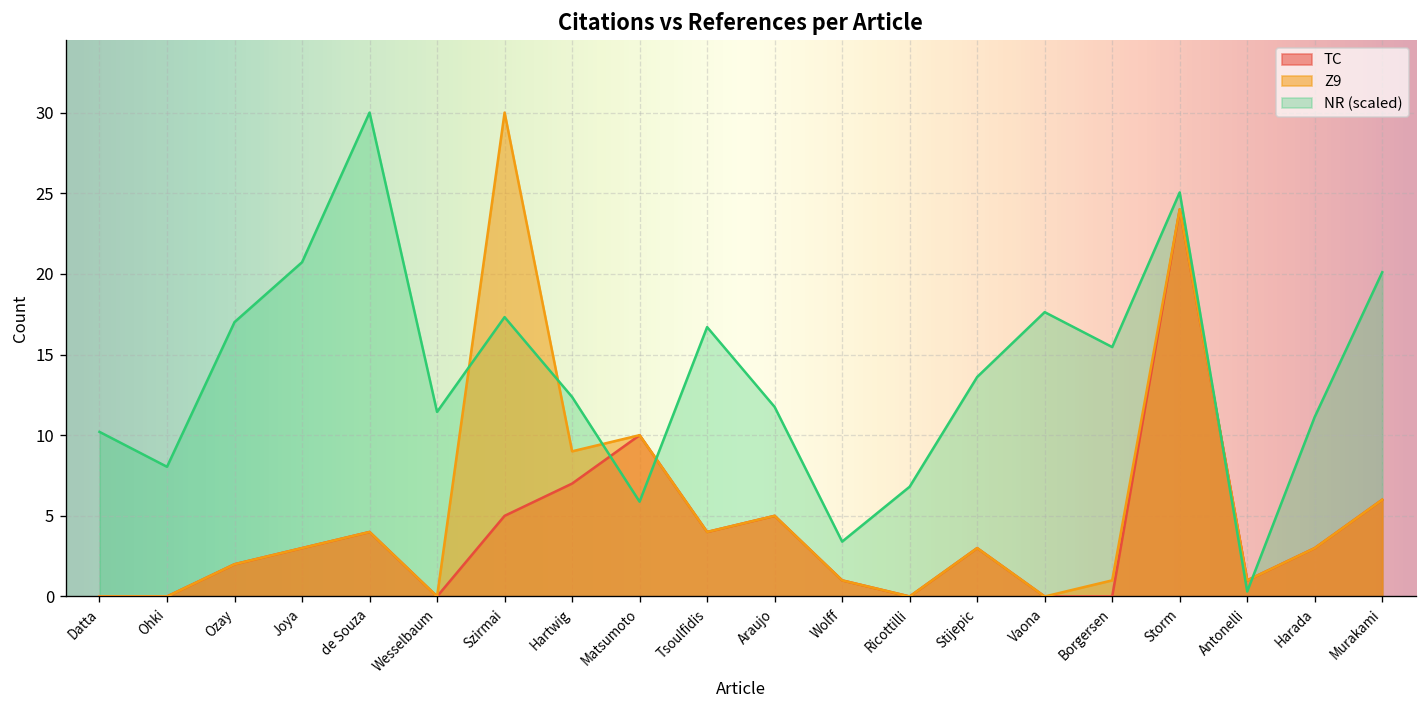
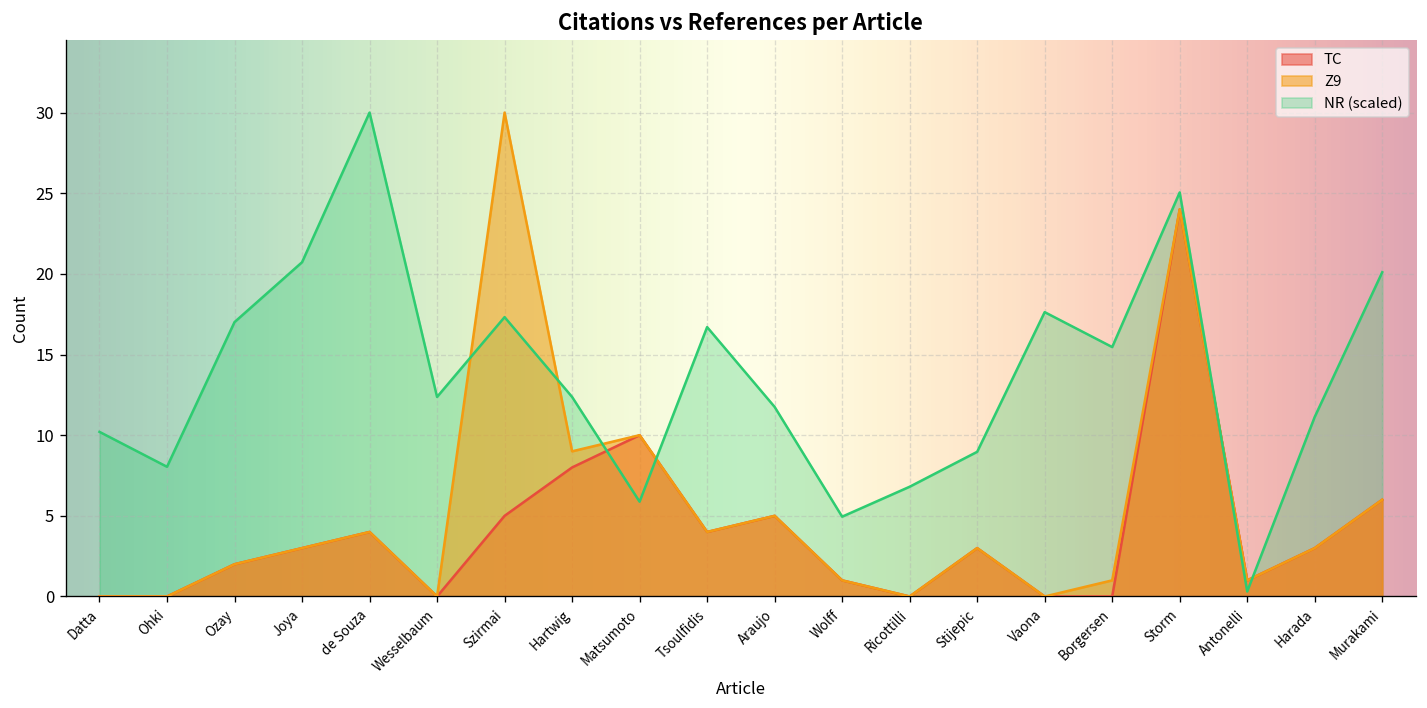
NR (scaled), Wesselbaum: 11.4 -> 12.4
TC, Hartwig: 7 -> 8
NR (scaled), Wolff: 3.4 -> 4.9
NR (scaled), Stijepic: 13.6 -> 9.0
